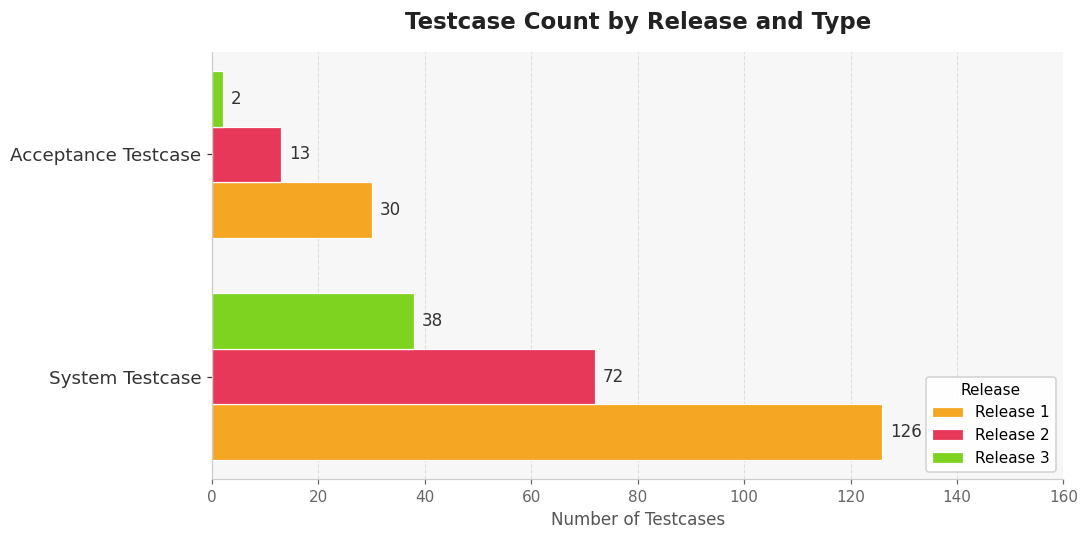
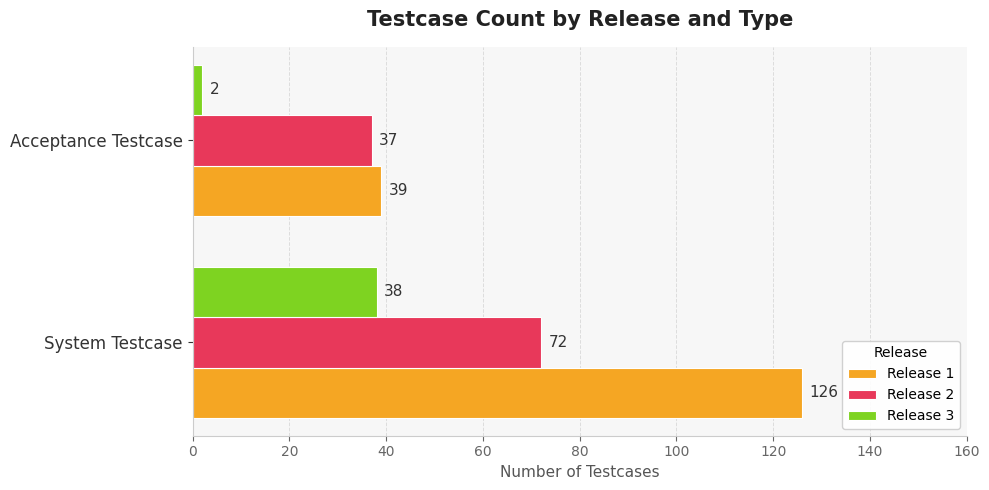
Release 2, Acceptance Testcase: 13 -> 37
Release 1, Acceptance Testcase: 30 -> 39
